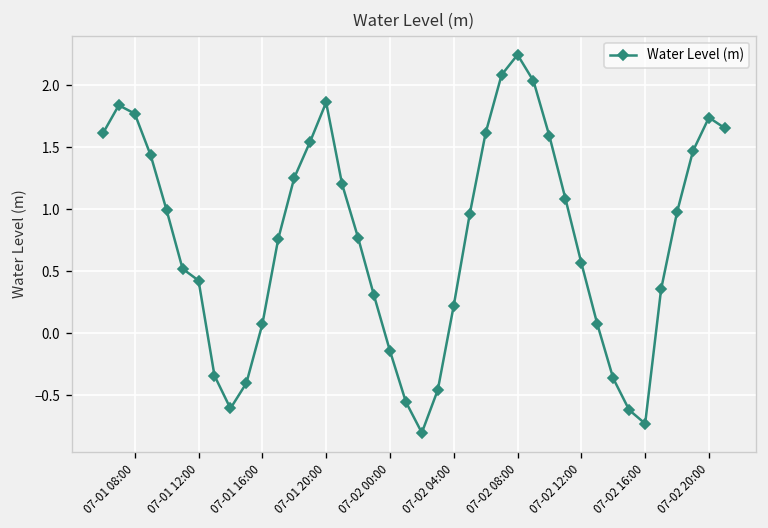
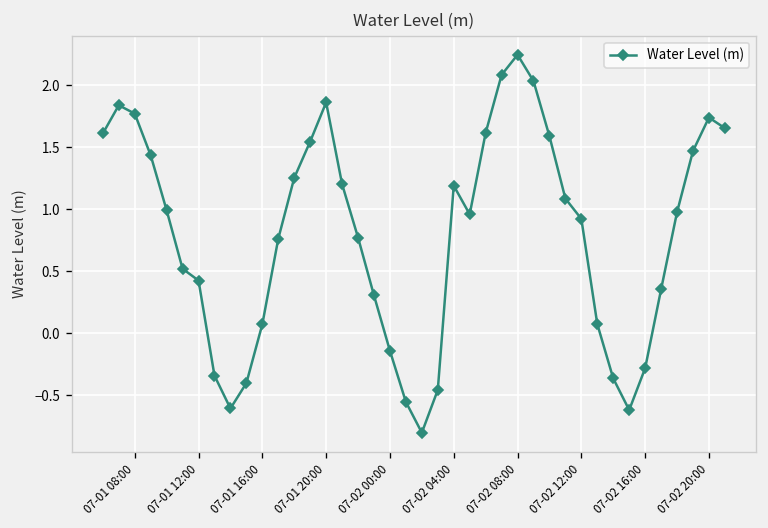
07-02 04:00: 0.22 -> 1.19
07-02 12:00: 0.57 -> 0.92
07-02 16:00: -0.73 -> -0.28
